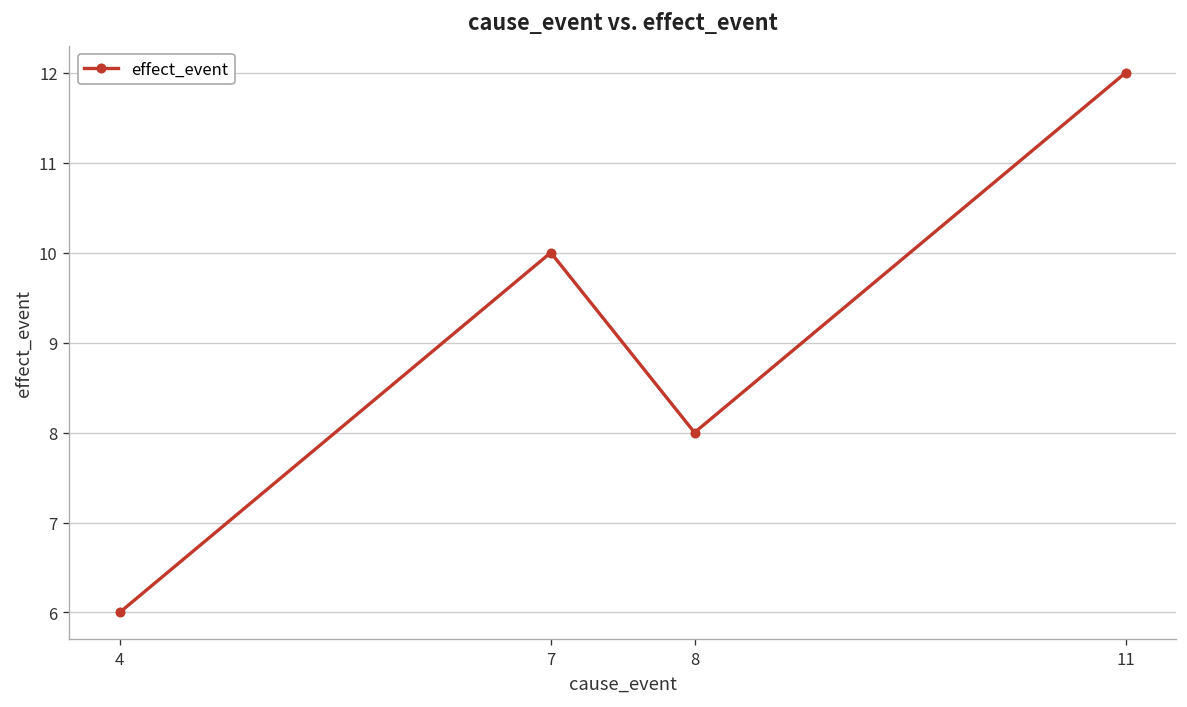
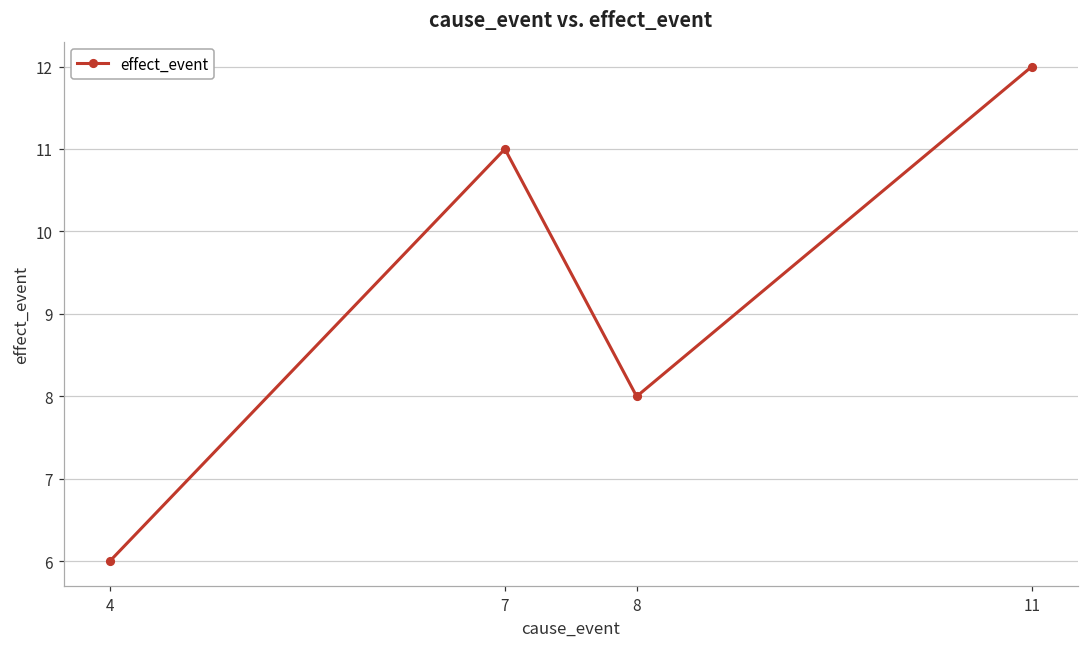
7: 10 -> 11
